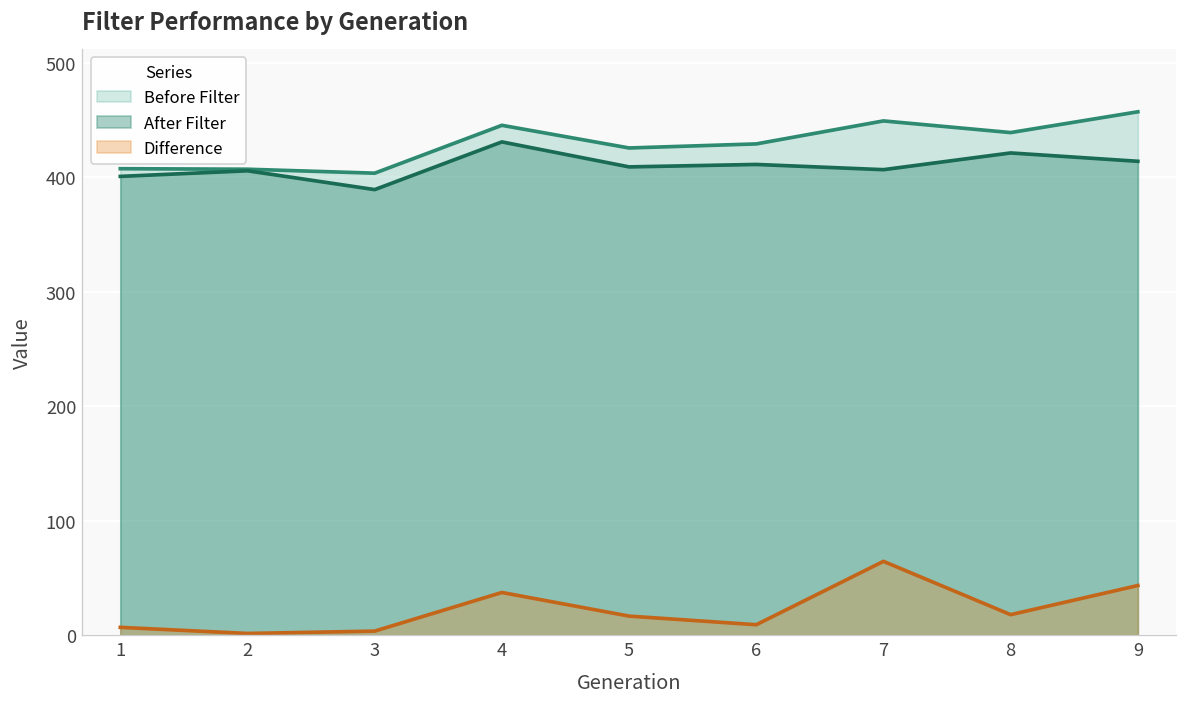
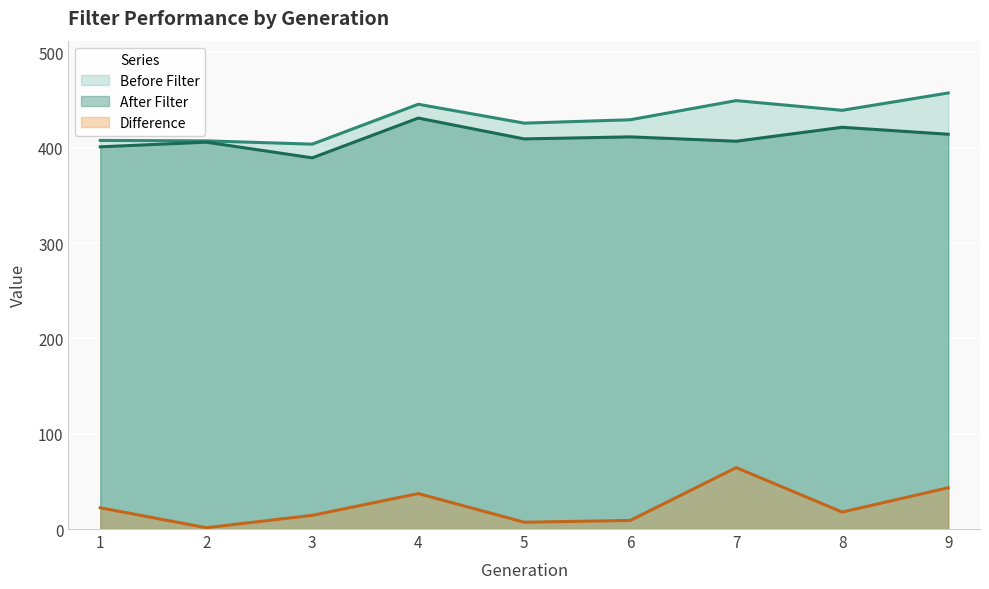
Difference, 1: 10 -> 20
Difference, 3: 0 -> 10
Difference, 5: 20 -> 10
